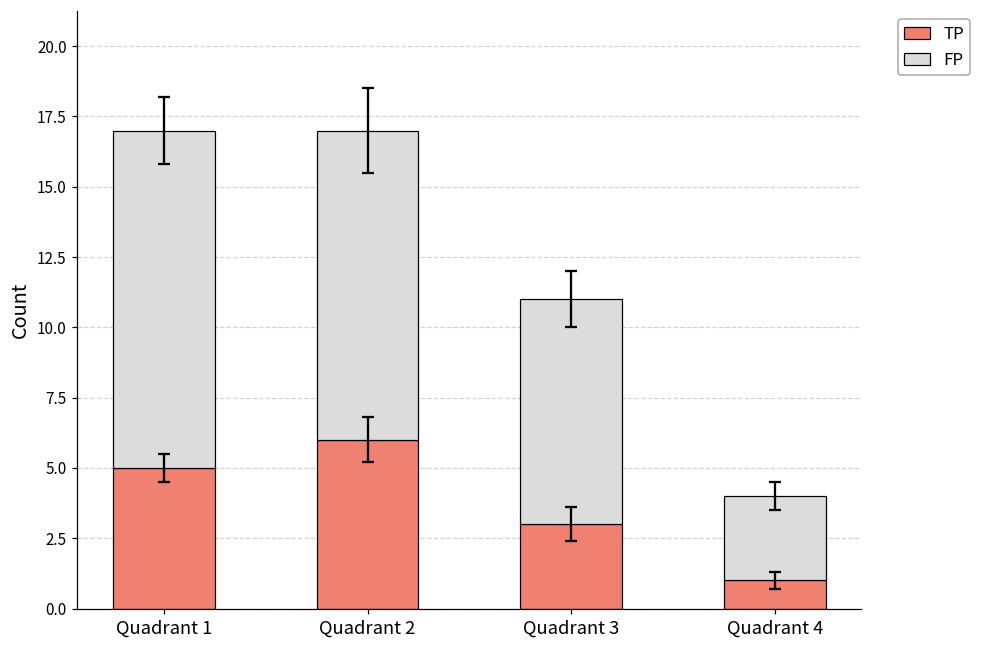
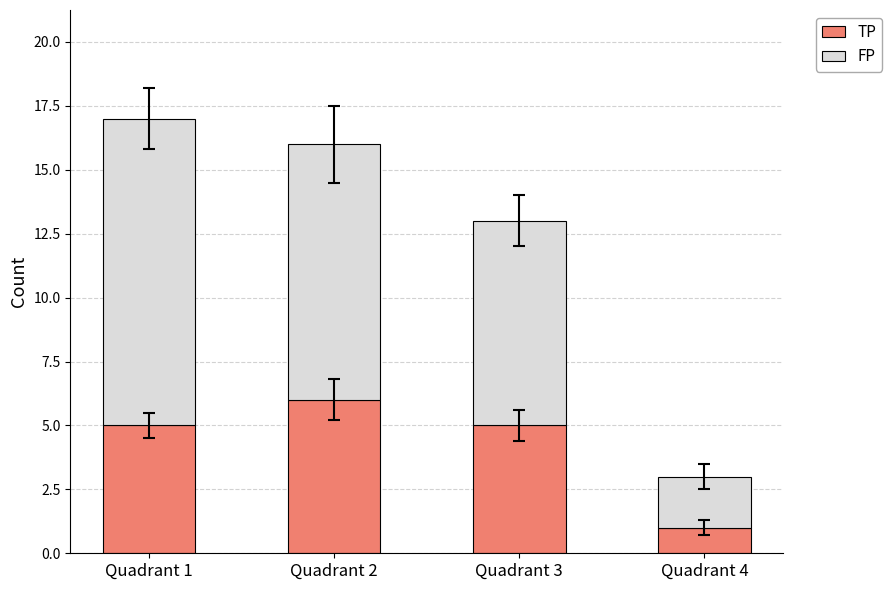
FP, Quadrant 2: 11 -> 10
TP, Quadrant 3: 3 -> 5
FP, Quadrant 4: 3 -> 2
